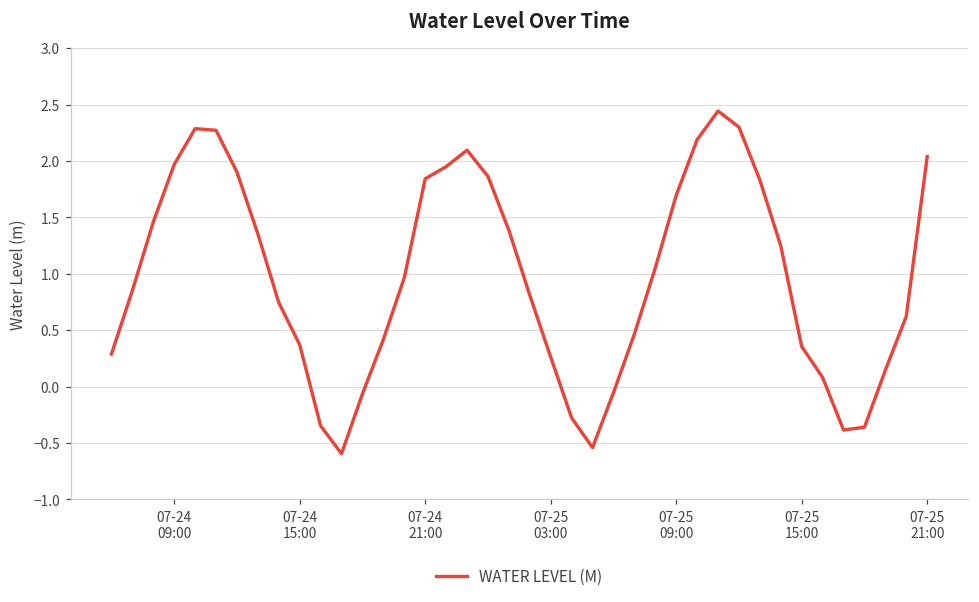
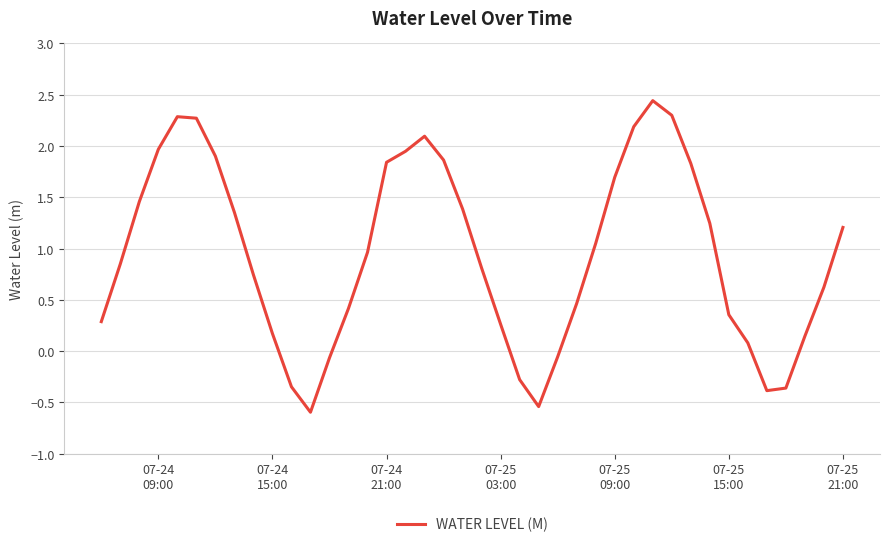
07-24 15:00: 0.37 -> 0.17
07-25 21:00: 2.04 -> 1.21
